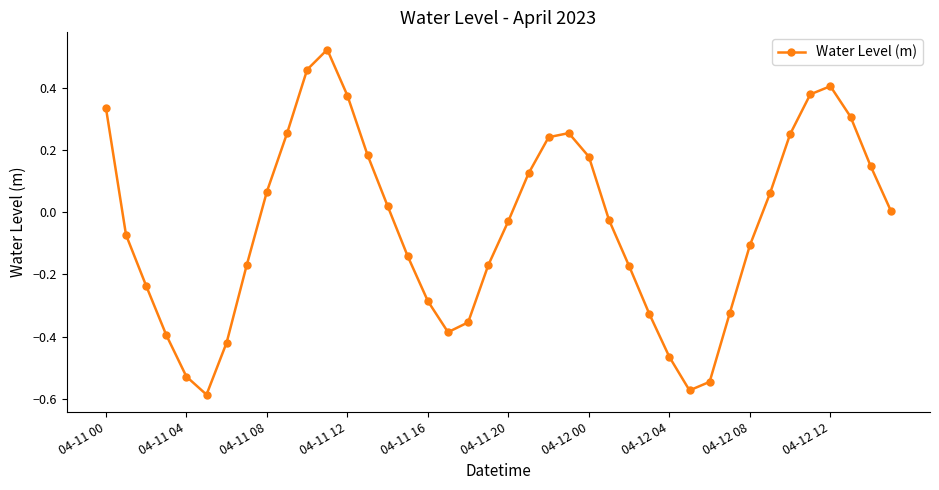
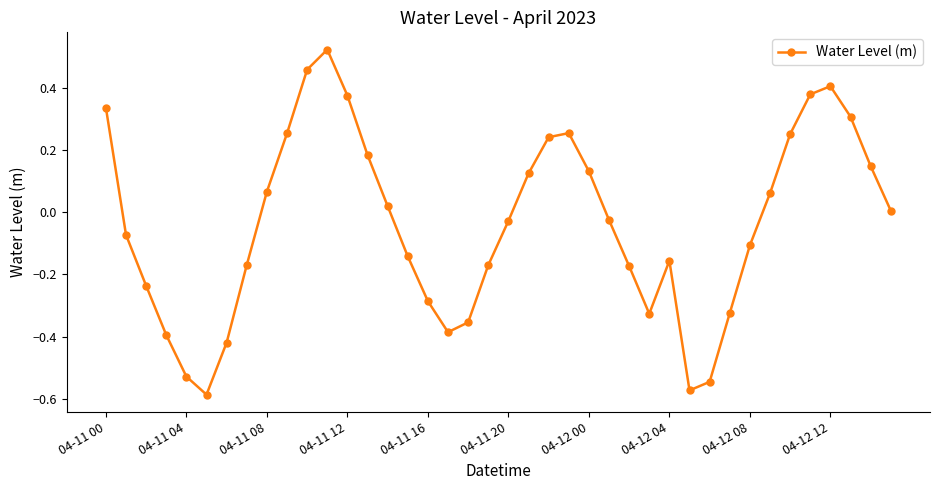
04-12 00: 0.18 -> 0.13
04-12 04: -0.46 -> -0.16
